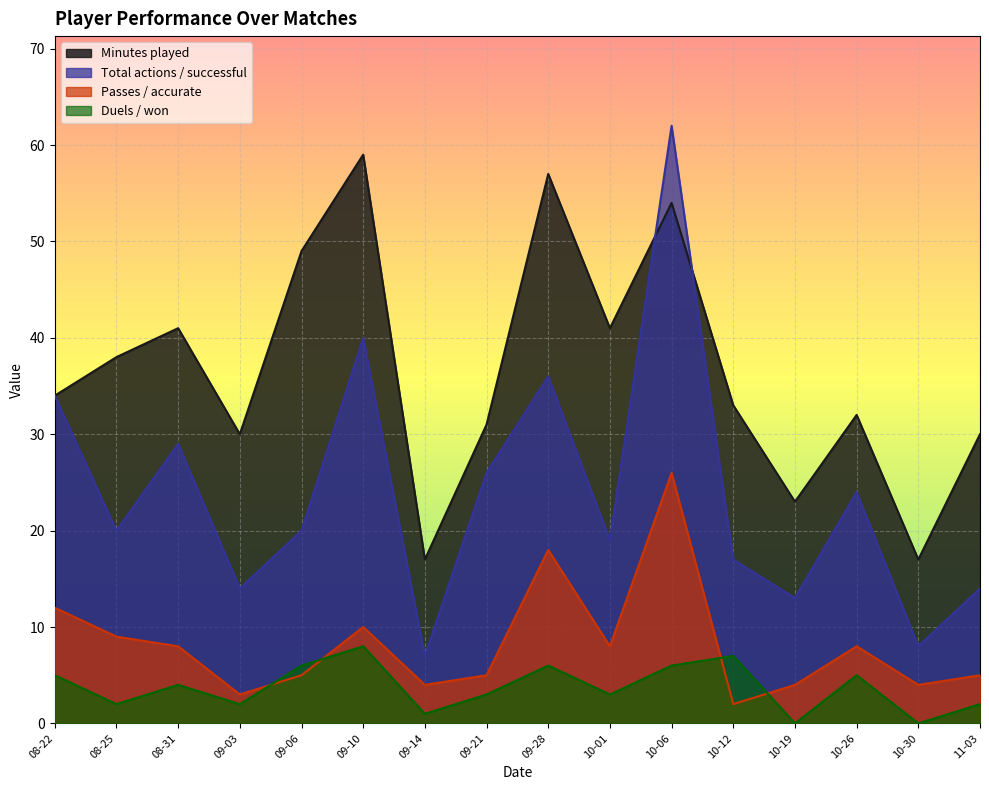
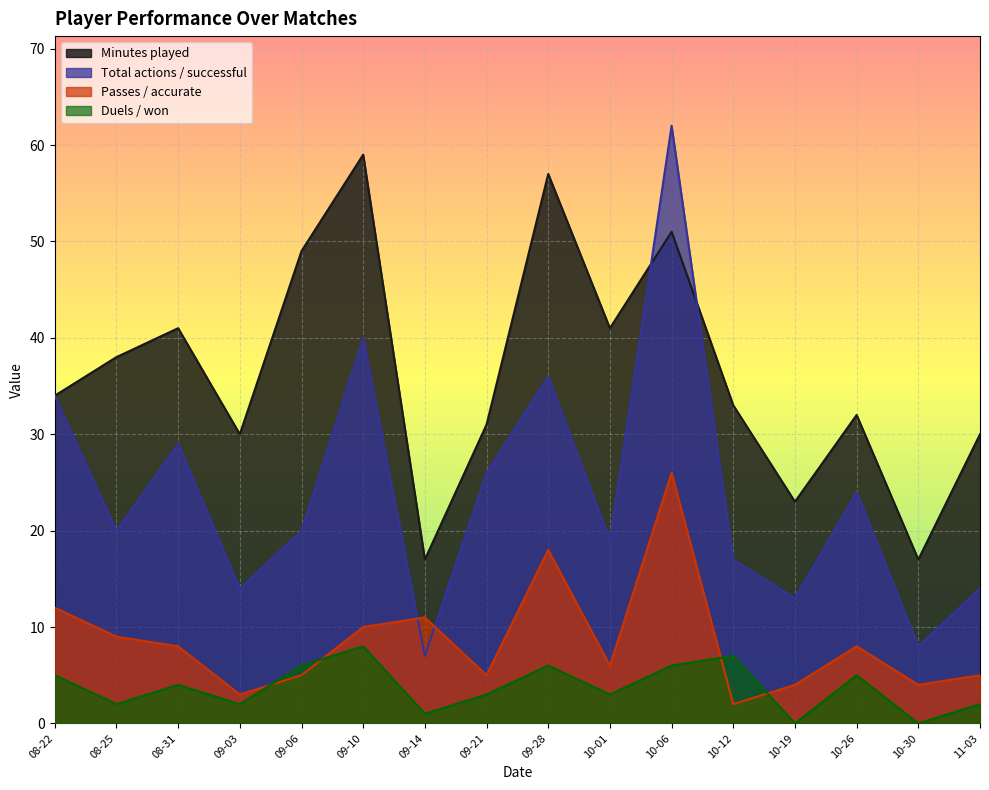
Passes / accurate, 09-14: 4 -> 11
Passes / accurate, 10-01: 8 -> 6
Minutes played, 10-06: 54 -> 51
